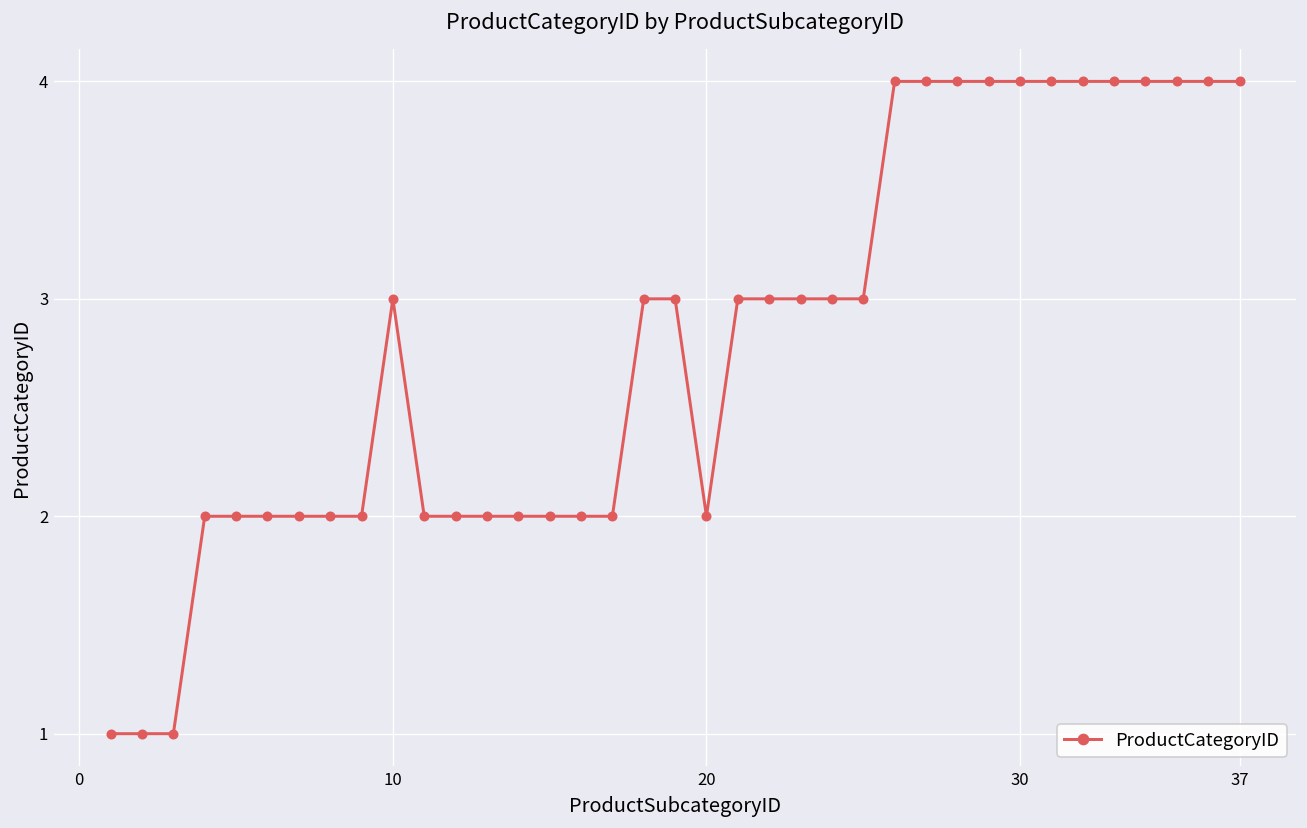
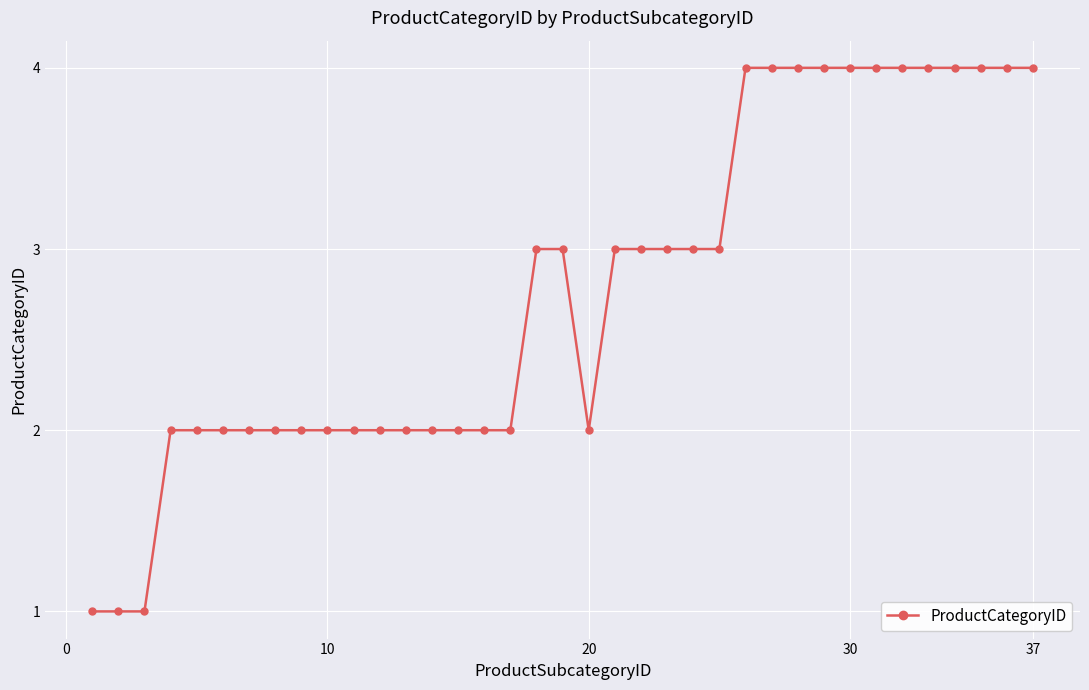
10: 3 -> 2
